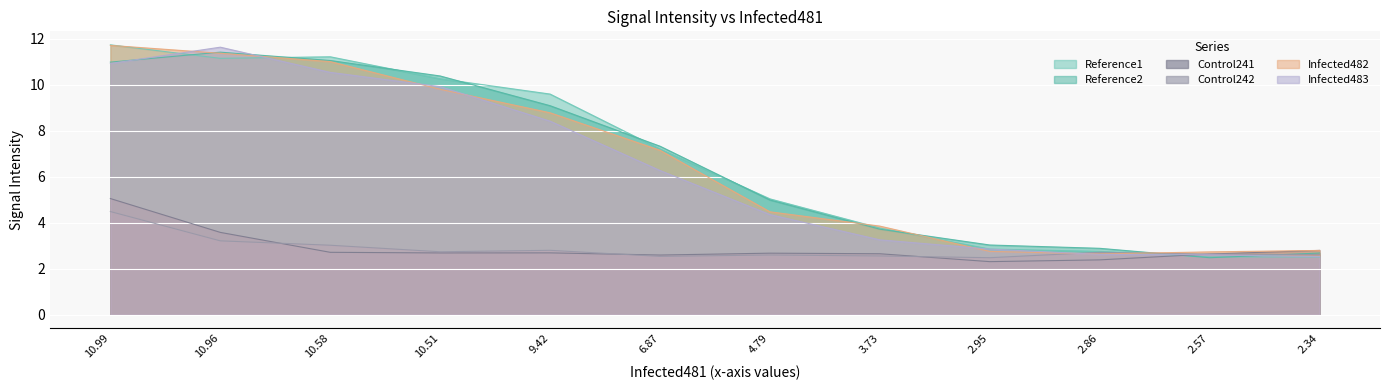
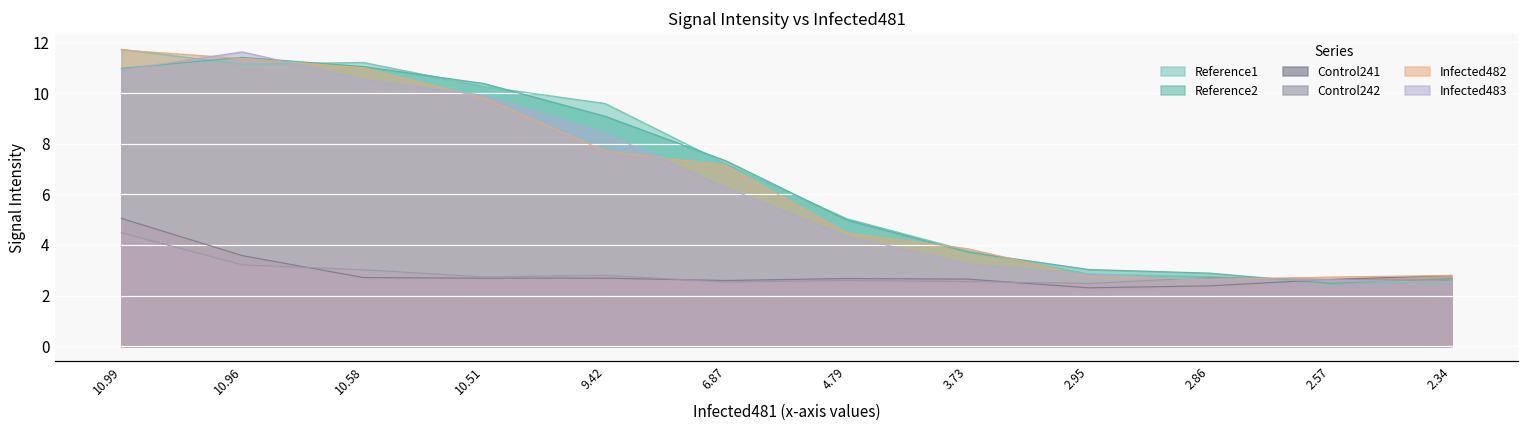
Infected482, 9.42: 8.8 -> 7.7
